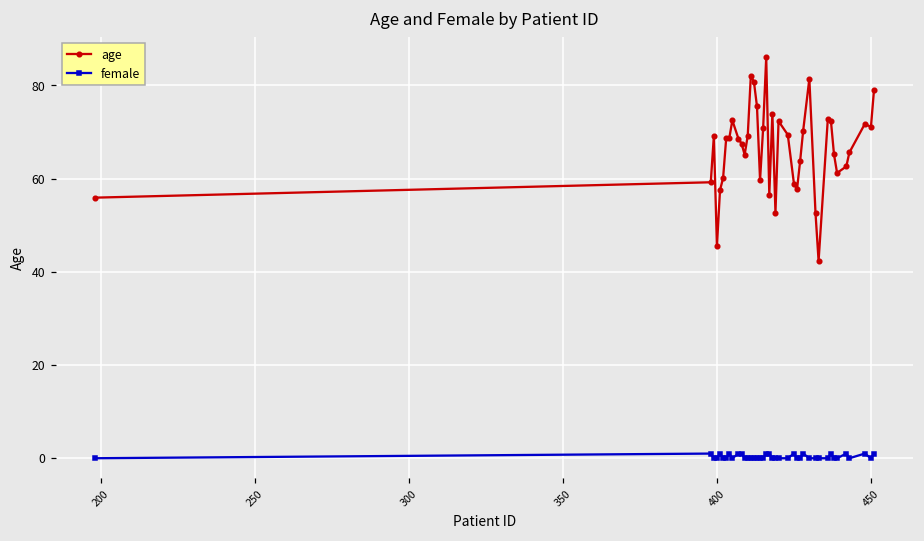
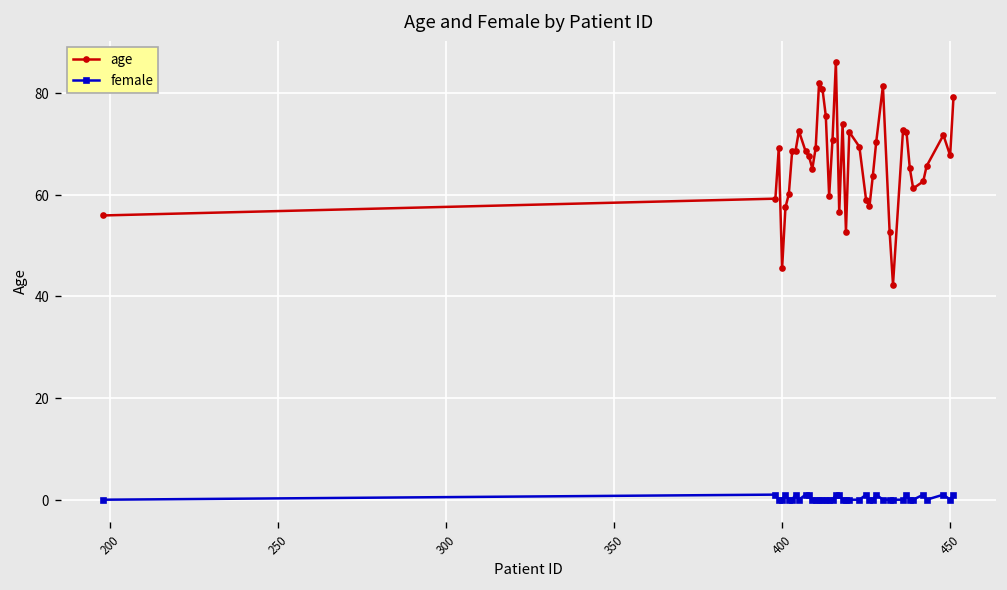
age, 450: 71 -> 68
